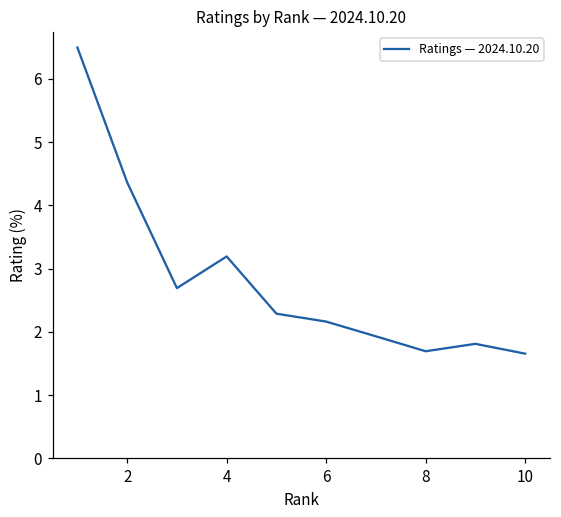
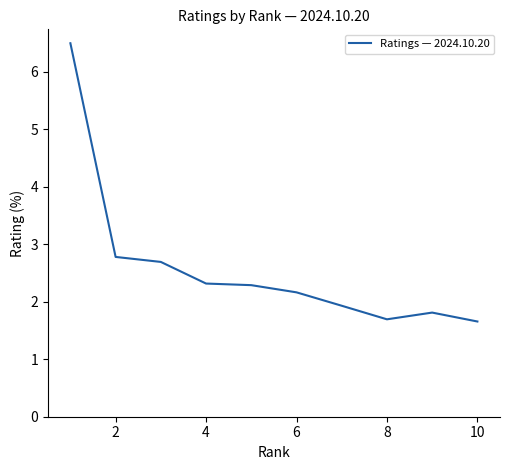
2: 4.4 -> 2.8
4: 3.2 -> 2.3
